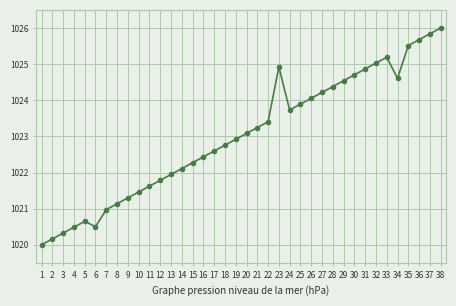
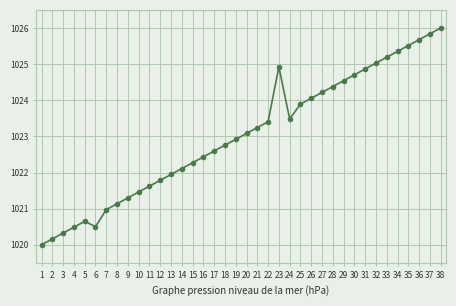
24: 1023.7 -> 1023.5
34: 1024.6 -> 1025.4
